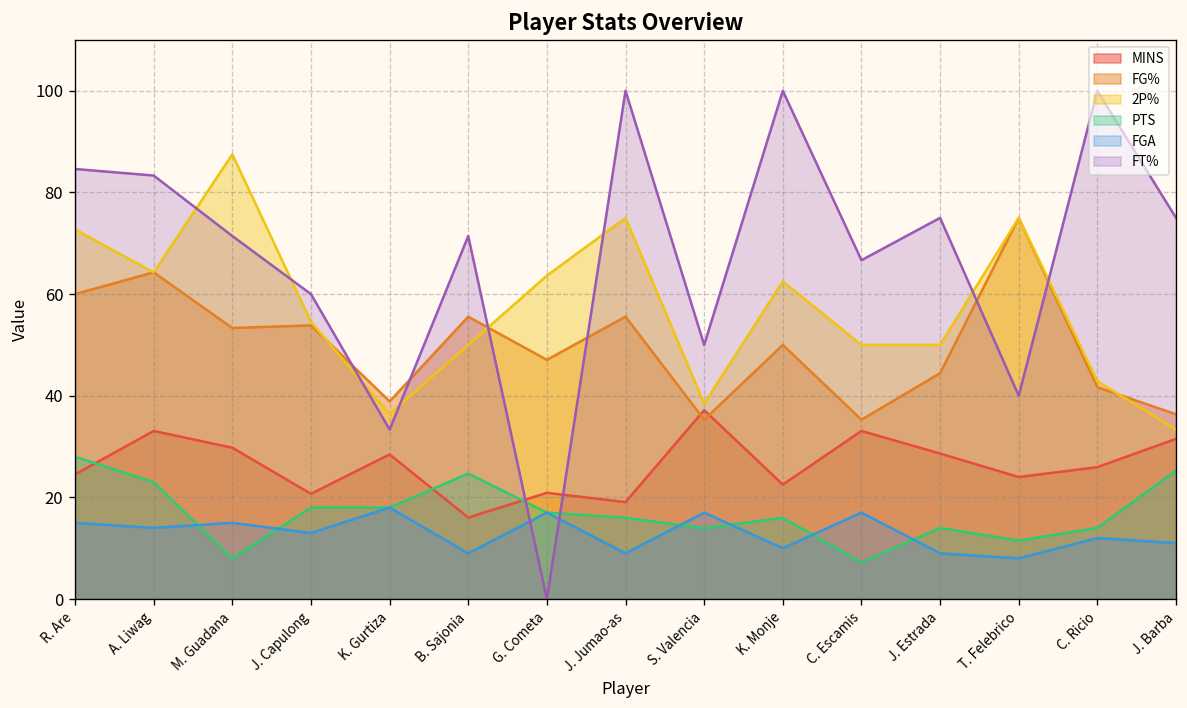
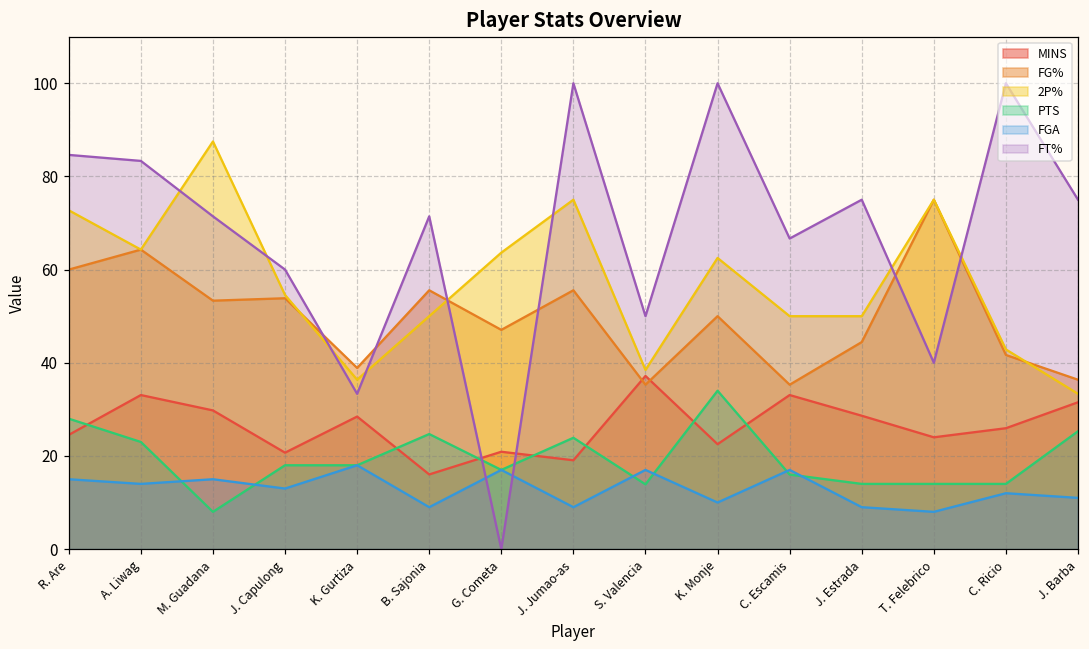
PTS, J. Jumao-as: 16 -> 24
PTS, K. Monje: 16 -> 34
PTS, C. Escamis: 7 -> 16
PTS, T. Felebrico: 12 -> 14
